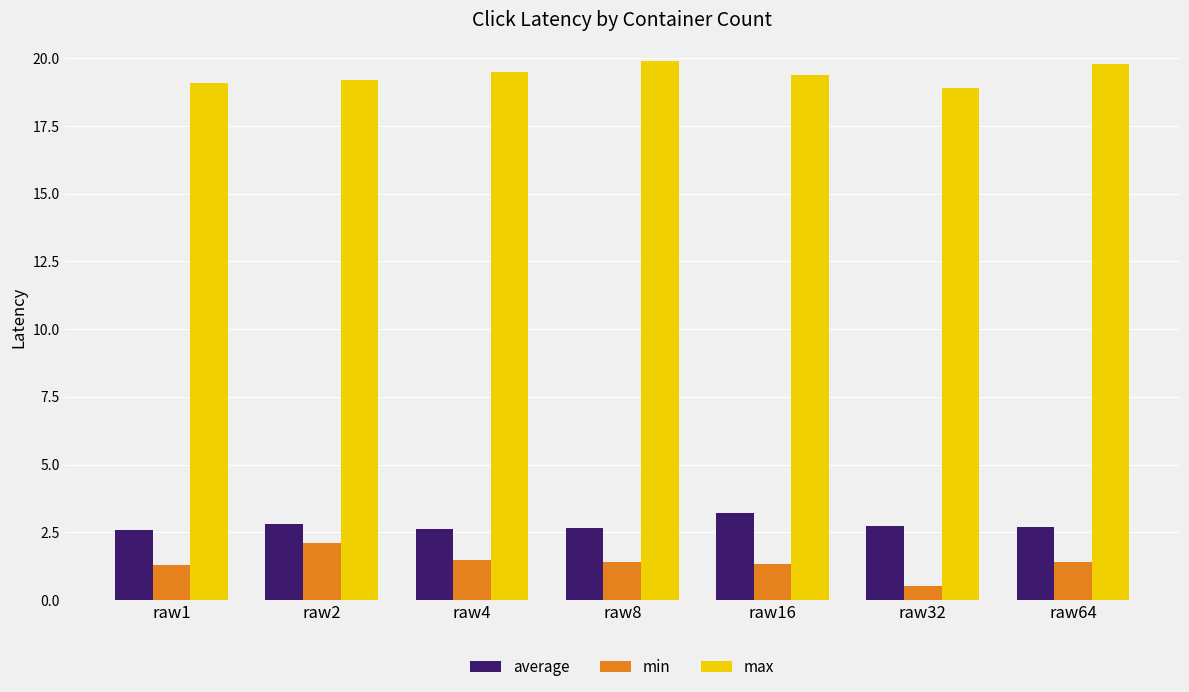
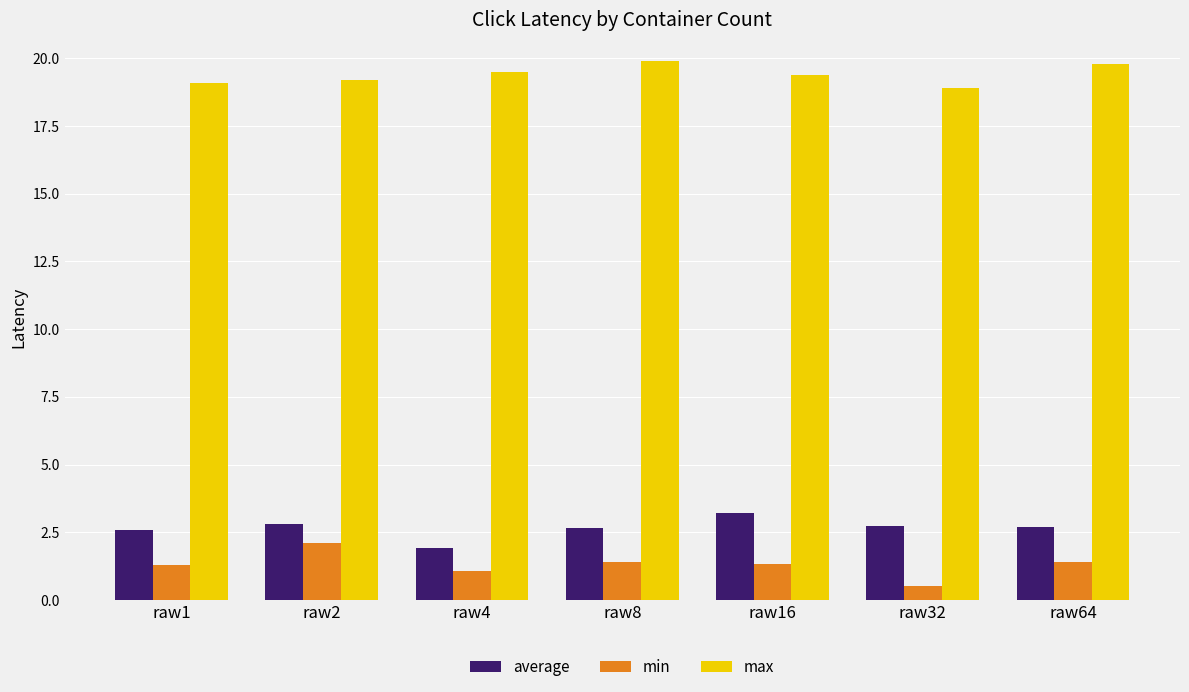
average, raw4: 2.6 -> 1.9
min, raw4: 1.5 -> 1.1
